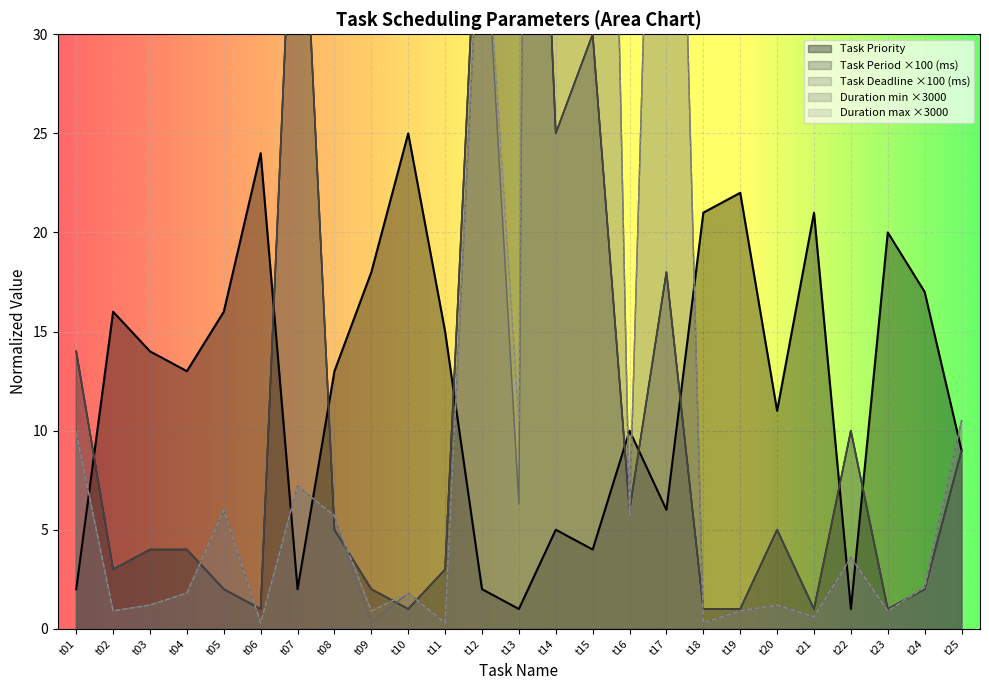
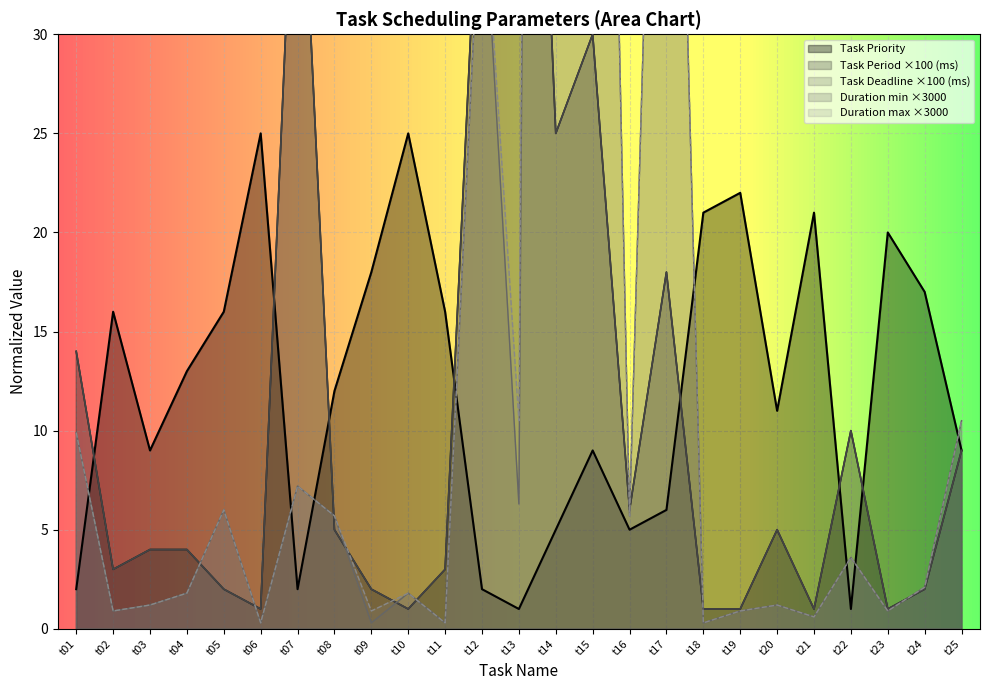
Task Priority, t03: 14 -> 9
Task Priority, t06: 24 -> 25
Task Priority, t08: 13 -> 12
Task Priority, t11: 15 -> 16
Task Priority, t15: 4 -> 9
Task Priority, t16: 10 -> 5
